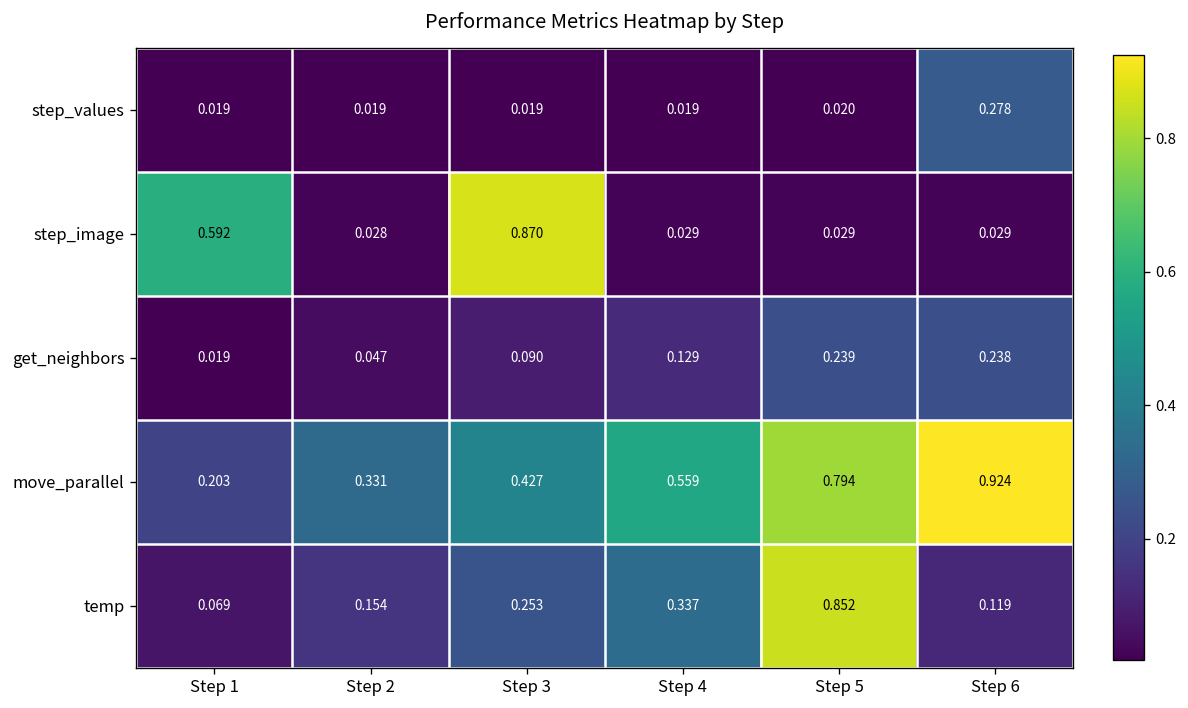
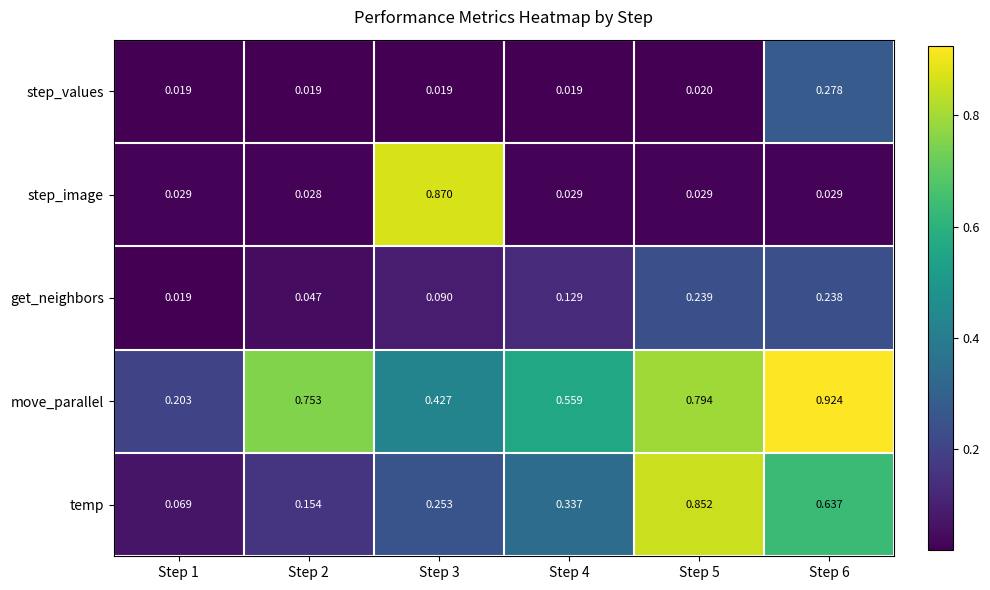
step_image, Step 1: 0.592 -> 0.029
move_parallel, Step 2: 0.331 -> 0.753
temp, Step 6: 0.119 -> 0.637
